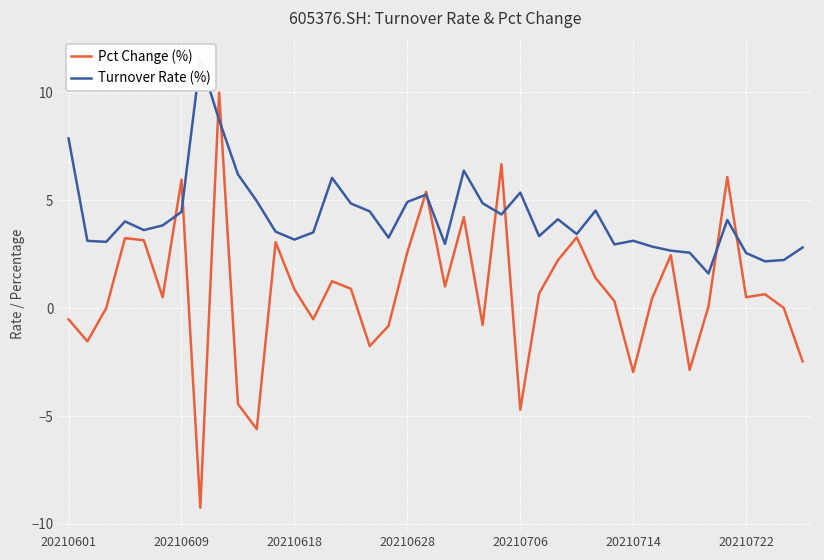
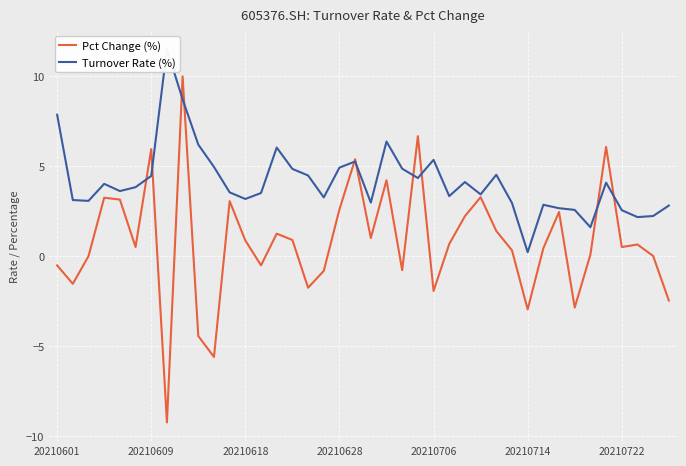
Pct Change (%), 20210706: -4.7 -> -1.9
Turnover Rate (%), 20210714: 3.1 -> 0.2
